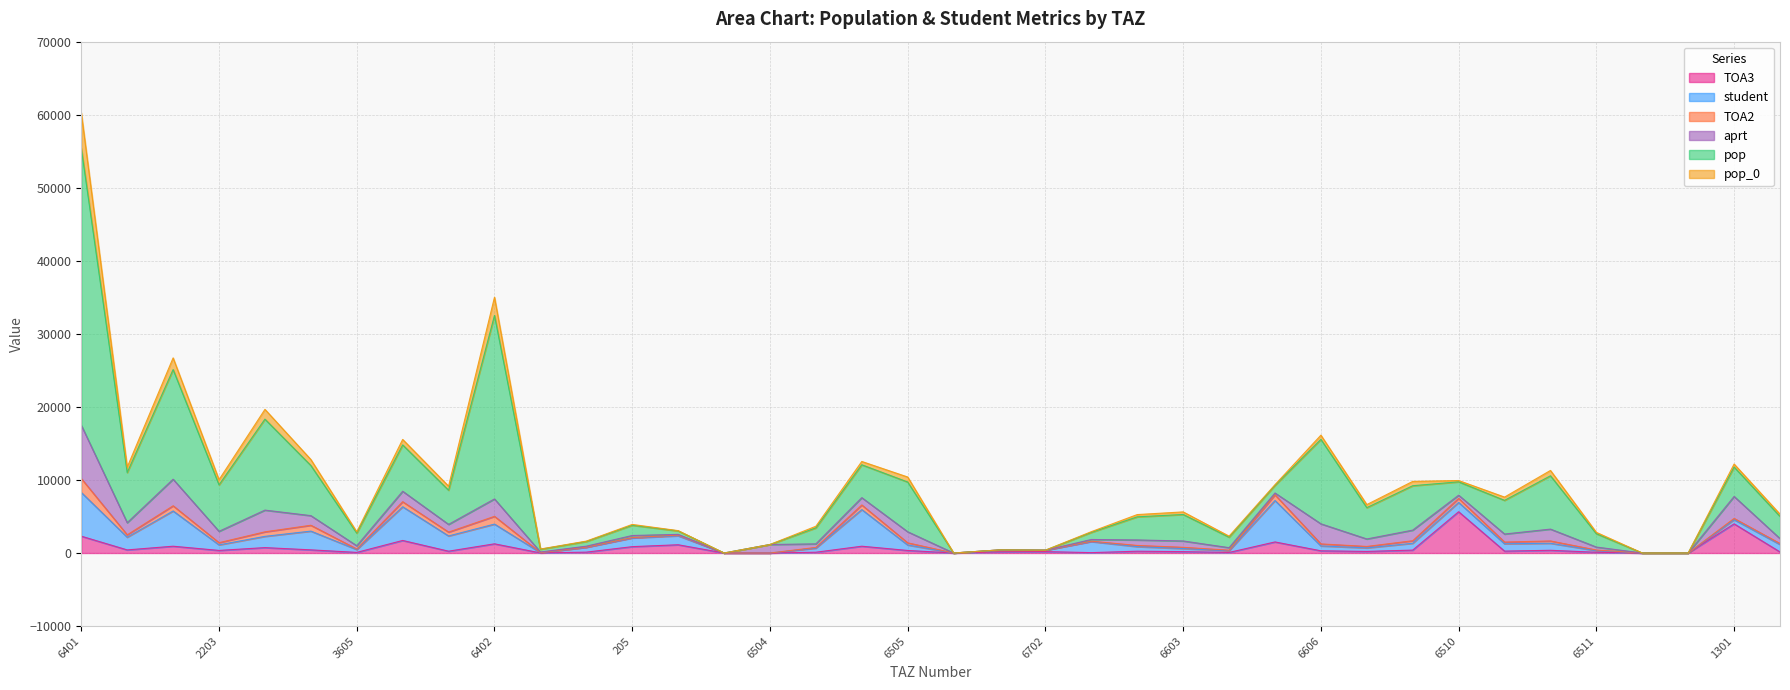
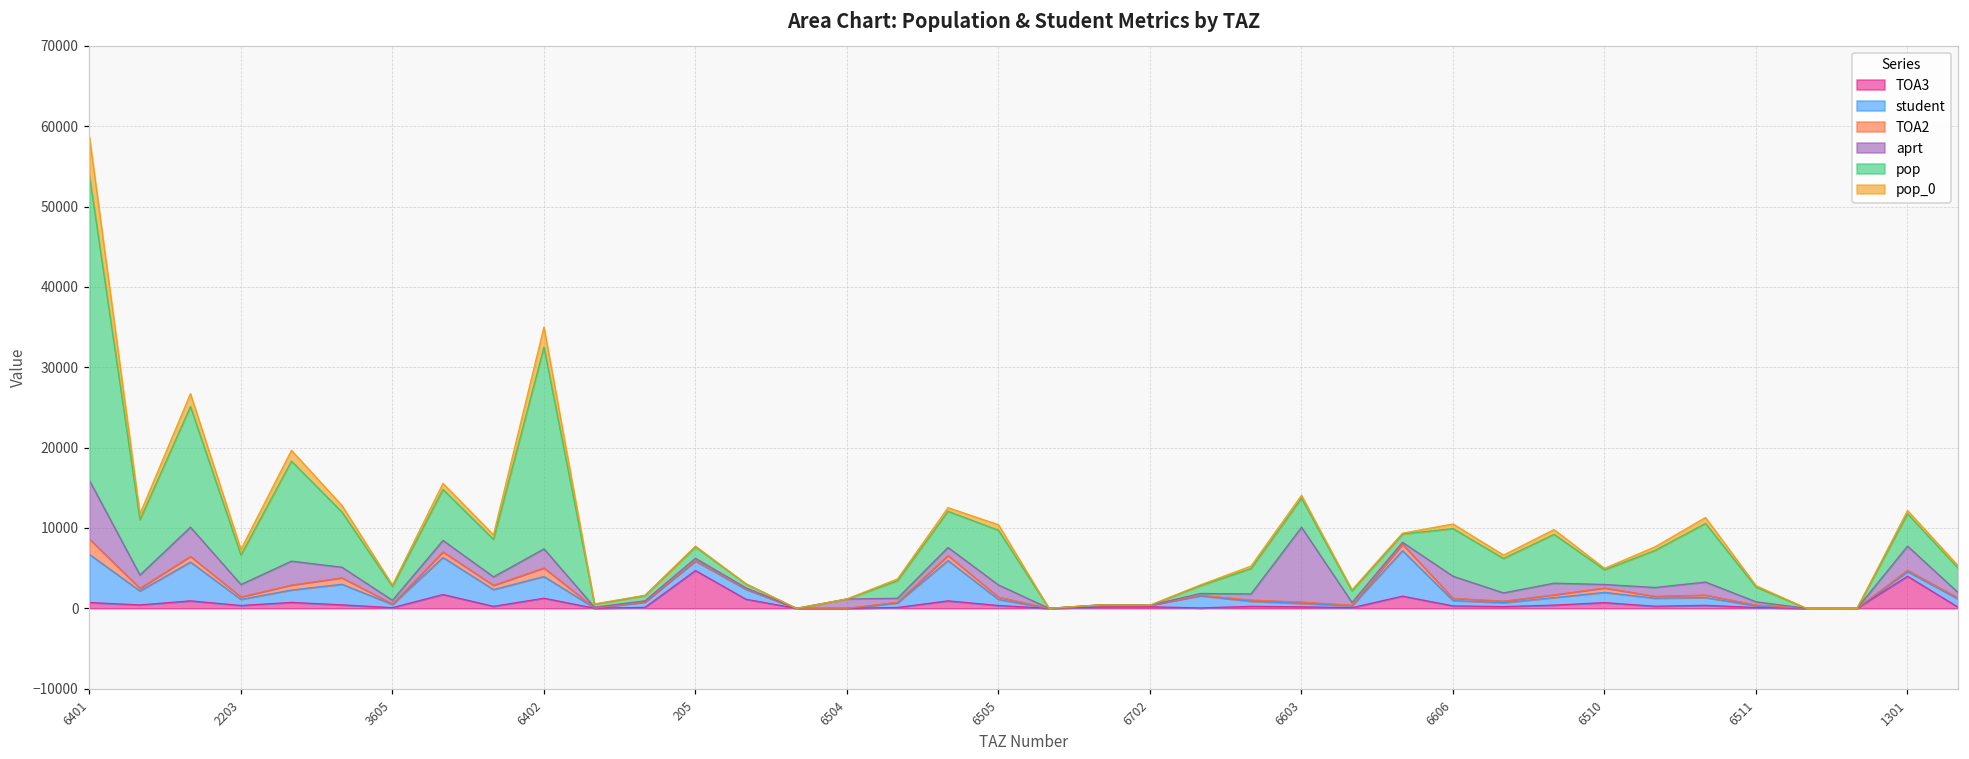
TOA3, 6401: 2000 -> 1000
pop, 2203: 6000 -> 4000
TOA3, 205: 1000 -> 5000
aprt, 6603: 1000 -> 9000
pop, 6606: 12000 -> 6000
TOA3, 6510: 6000 -> 1000
